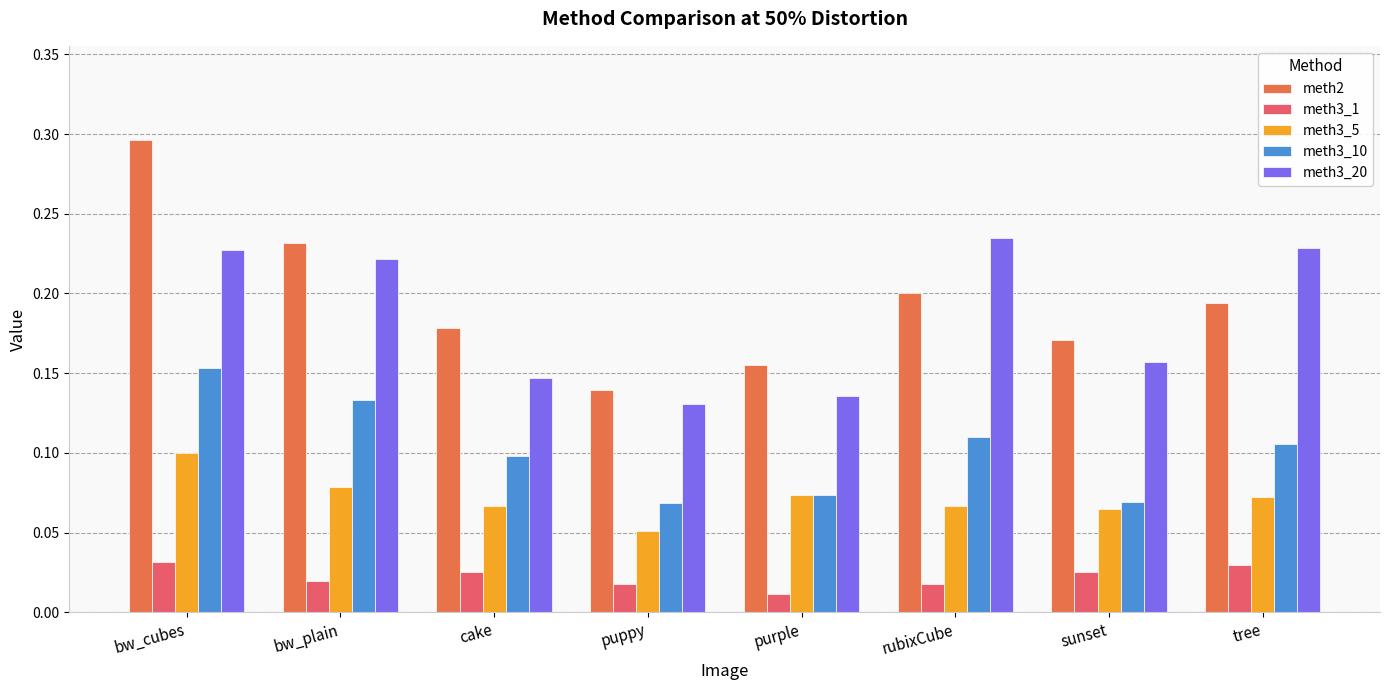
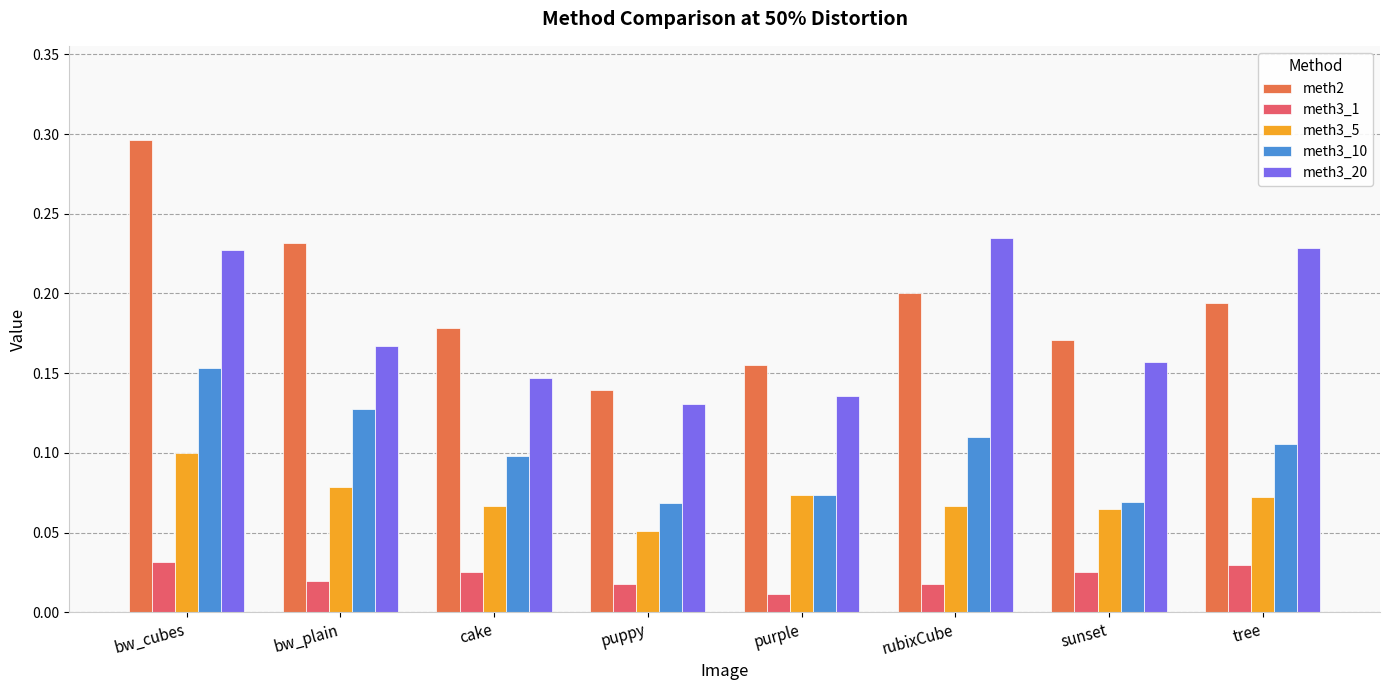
meth3_10, bw_plain: 0.133 -> 0.128
meth3_20, bw_plain: 0.222 -> 0.167
